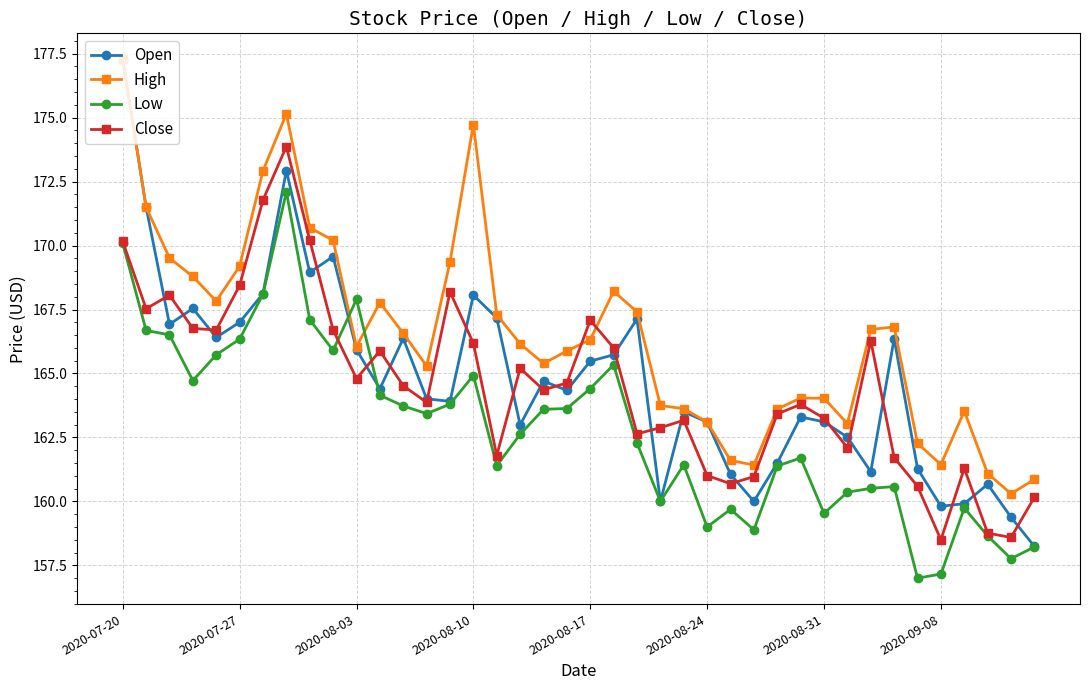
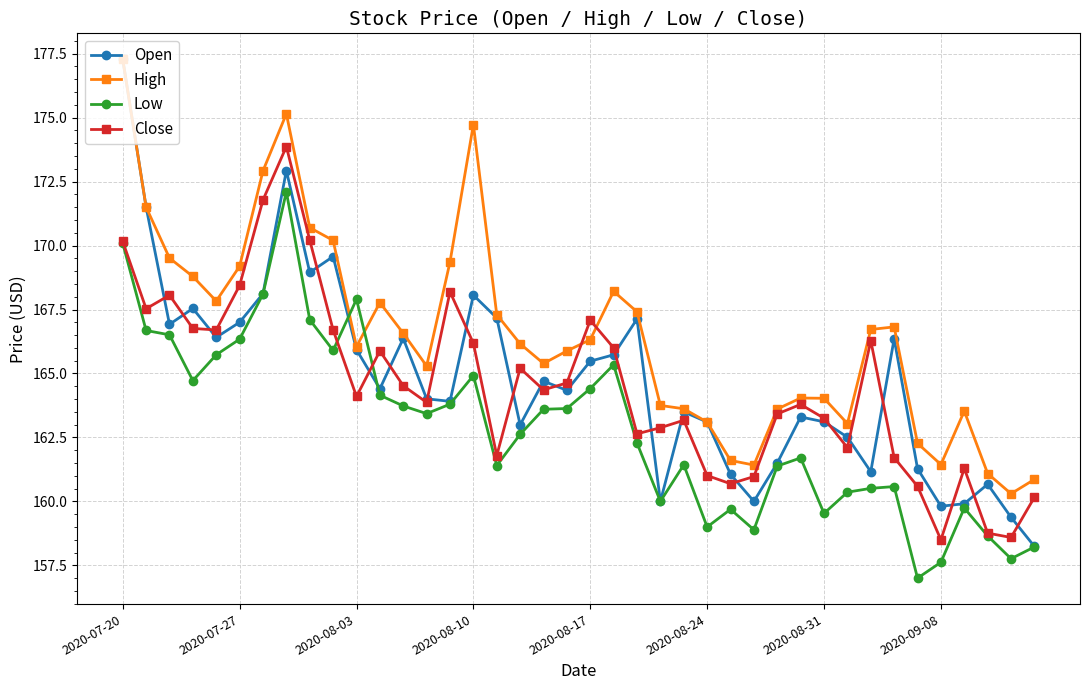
Close, 2020-08-03: 164.8 -> 164.1
Low, 2020-09-08: 157.2 -> 157.6
